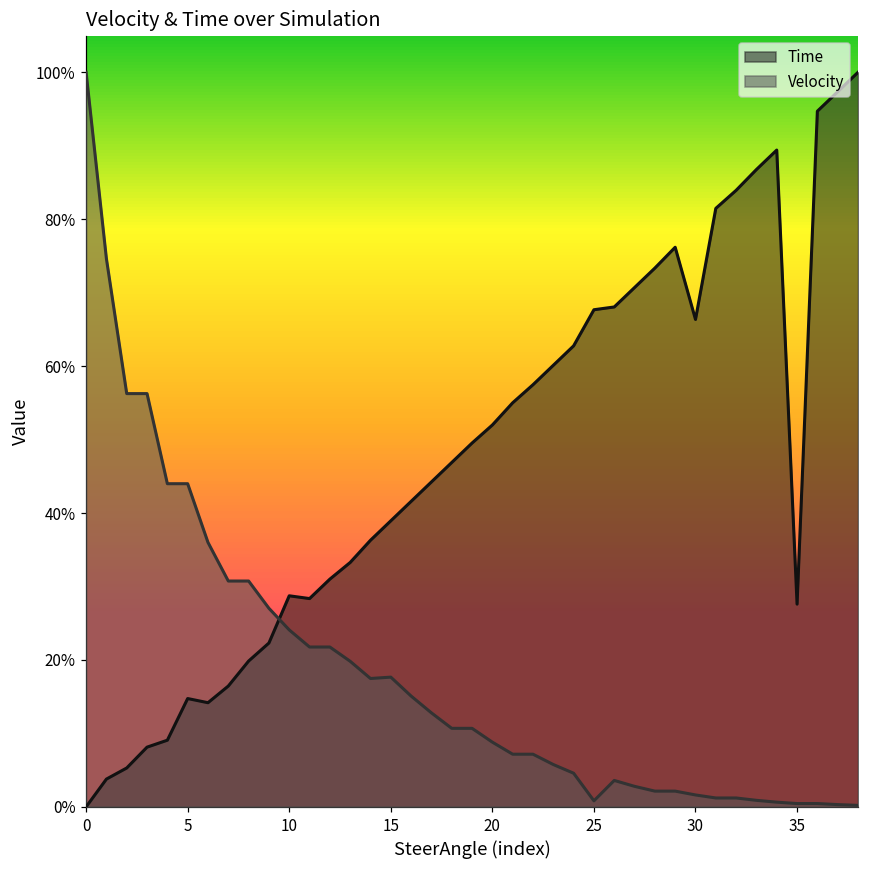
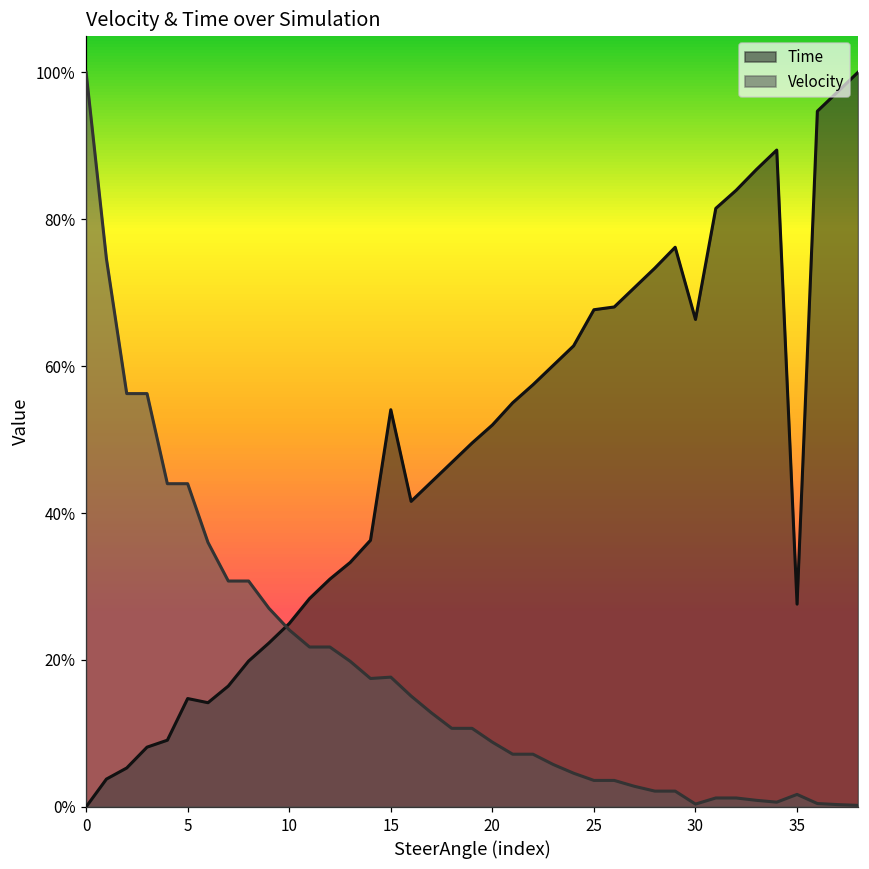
Time, 10: 29% -> 25%
Time, 15: 39% -> 54%
Velocity, 25: 1% -> 4%
Velocity, 30: 2% -> 0%
Velocity, 35: 0% -> 2%
